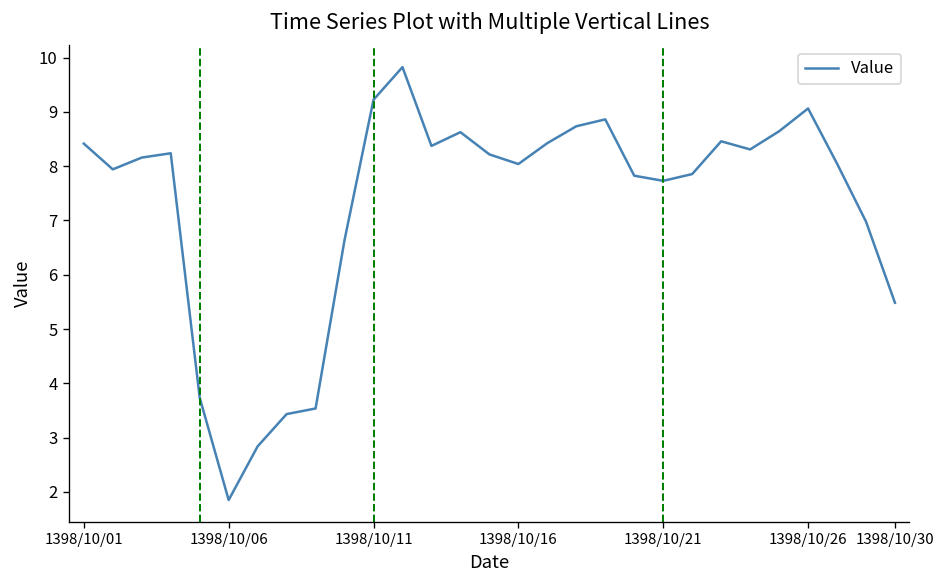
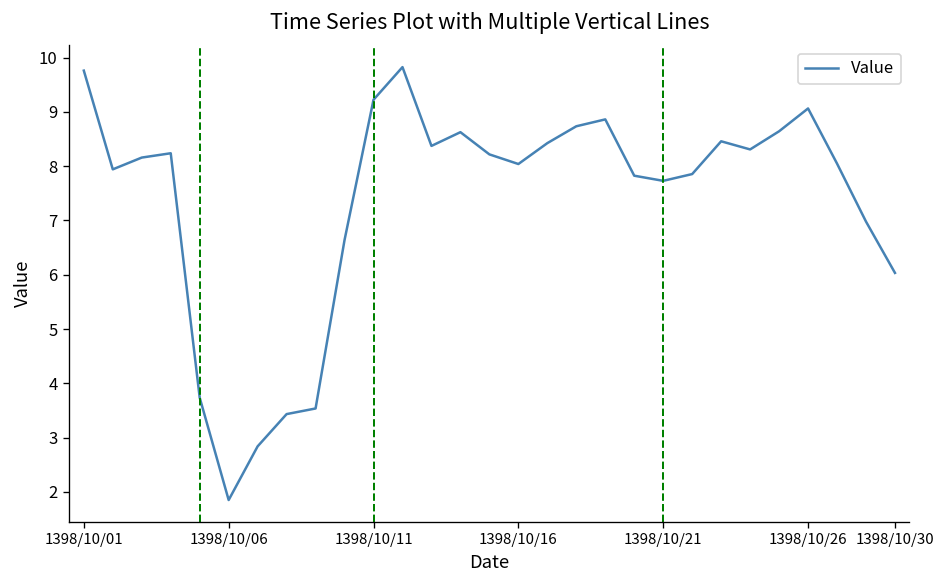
1398/10/01: 8.4 -> 9.8
1398/10/30: 5.5 -> 6.0
